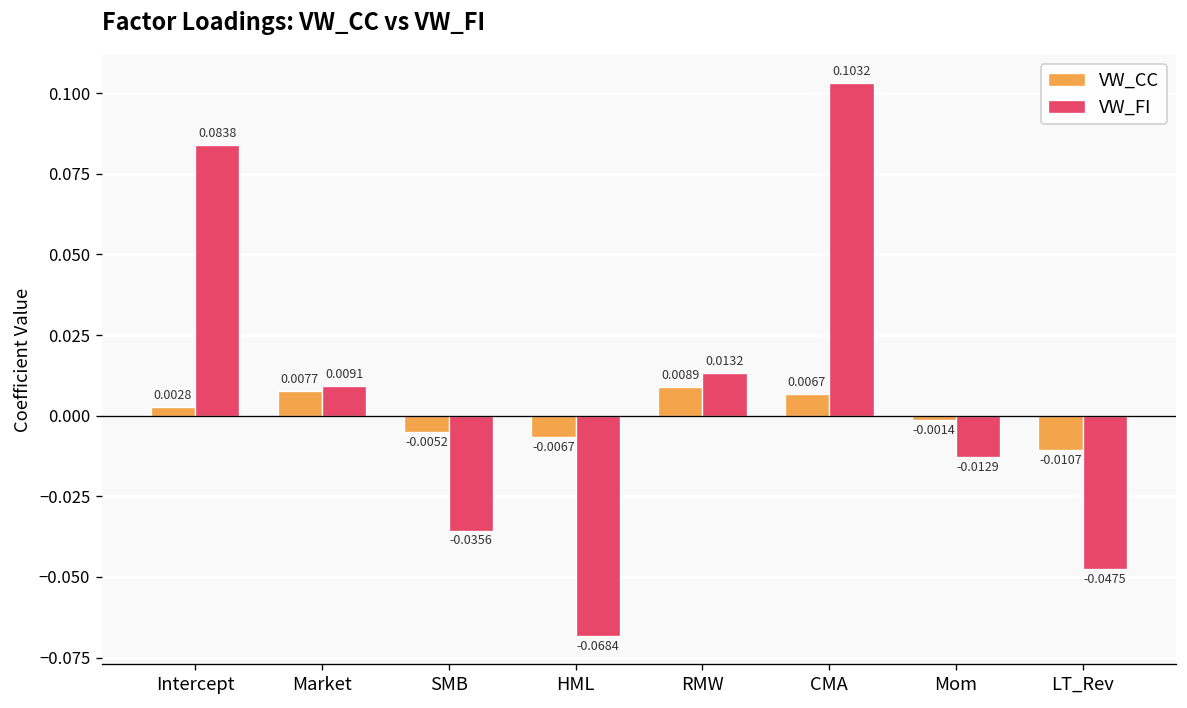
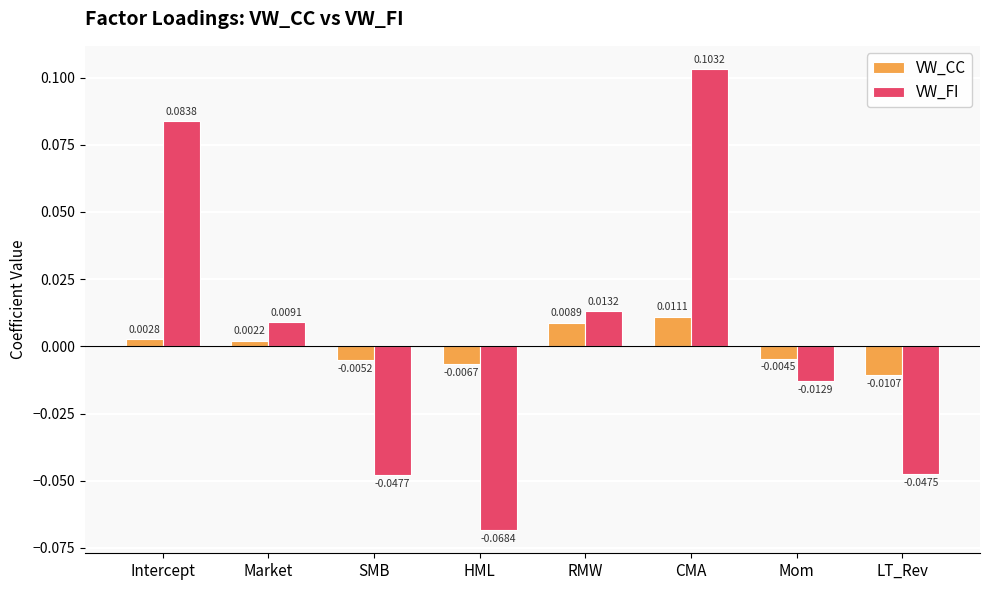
VW_CC, Market: 0.0077 -> 0.0022
VW_FI, SMB: -0.0356 -> -0.0477
VW_CC, CMA: 0.0067 -> 0.0111
VW_CC, Mom: -0.0014 -> -0.0045
